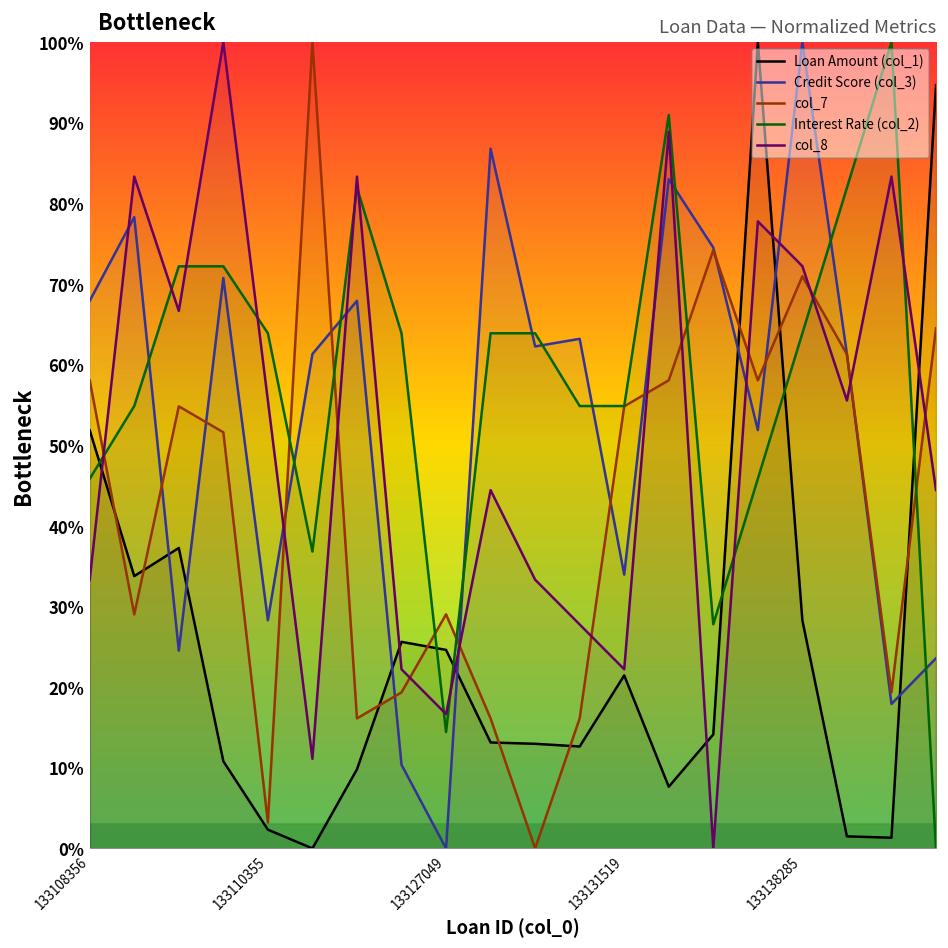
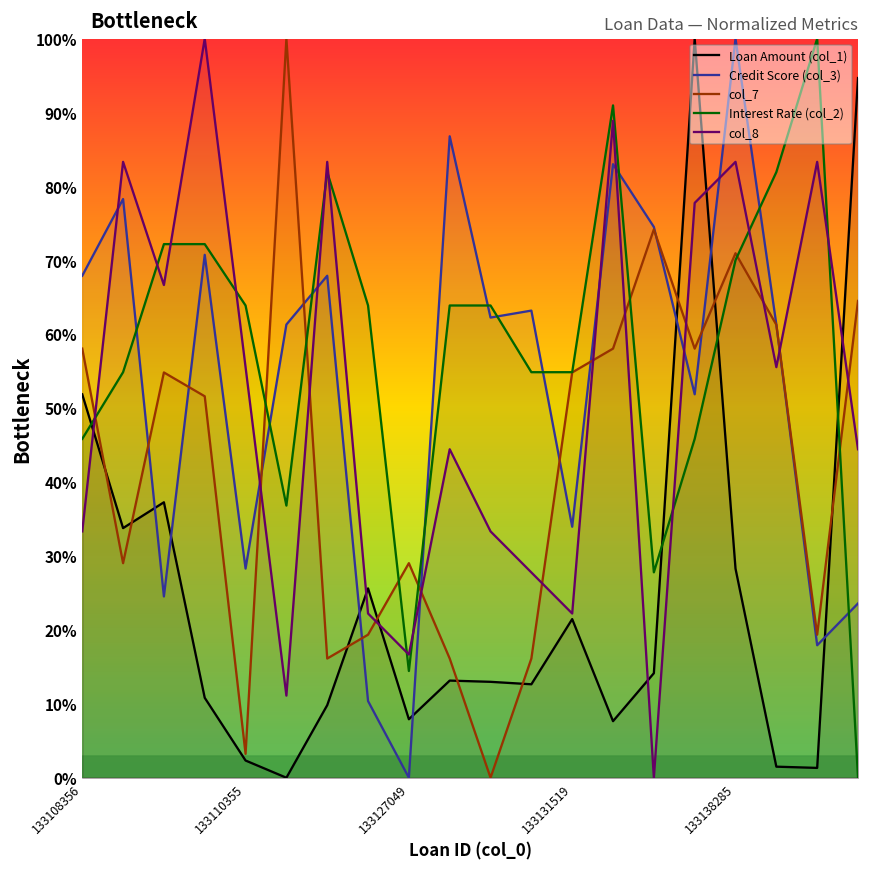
Loan Amount (col_1), 133127049: 25% -> 8%
Interest Rate (col_2), 133138285: 64% -> 70%
col_8, 133138285: 72% -> 83%
